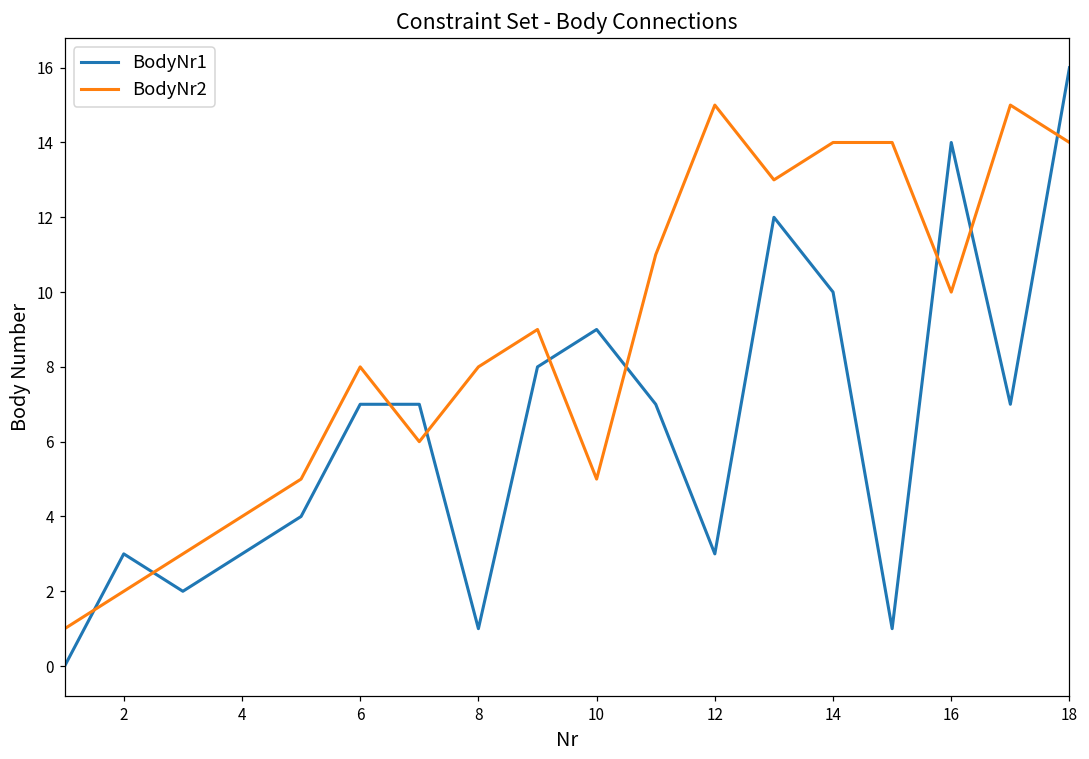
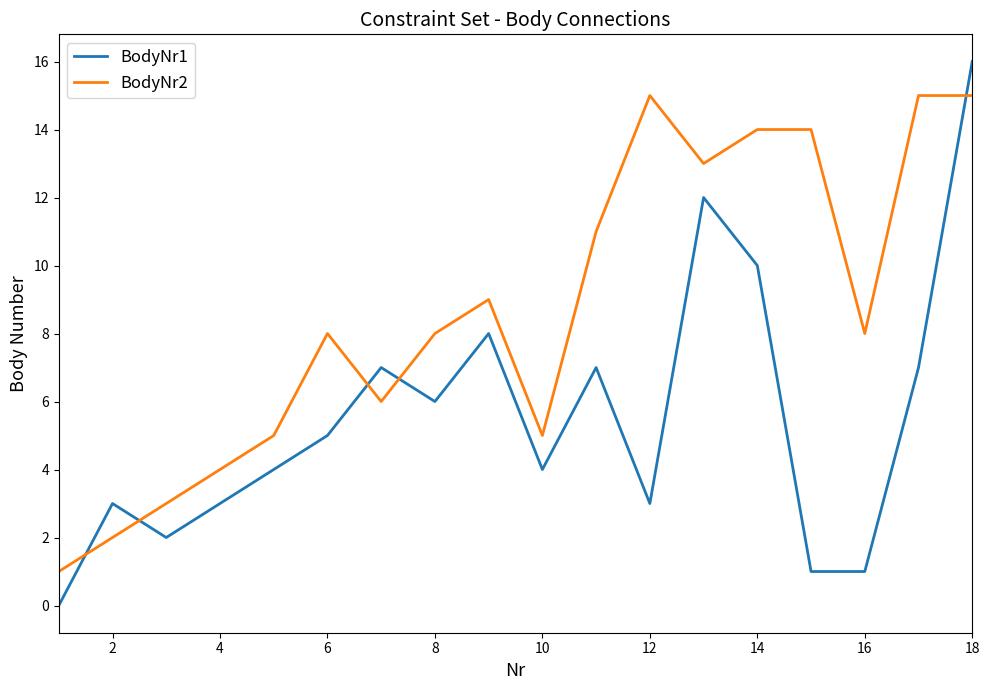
BodyNr1, 6: 7 -> 5
BodyNr1, 8: 1 -> 6
BodyNr1, 10: 9 -> 4
BodyNr1, 16: 14 -> 1
BodyNr2, 16: 10 -> 8
BodyNr2, 18: 14 -> 15
